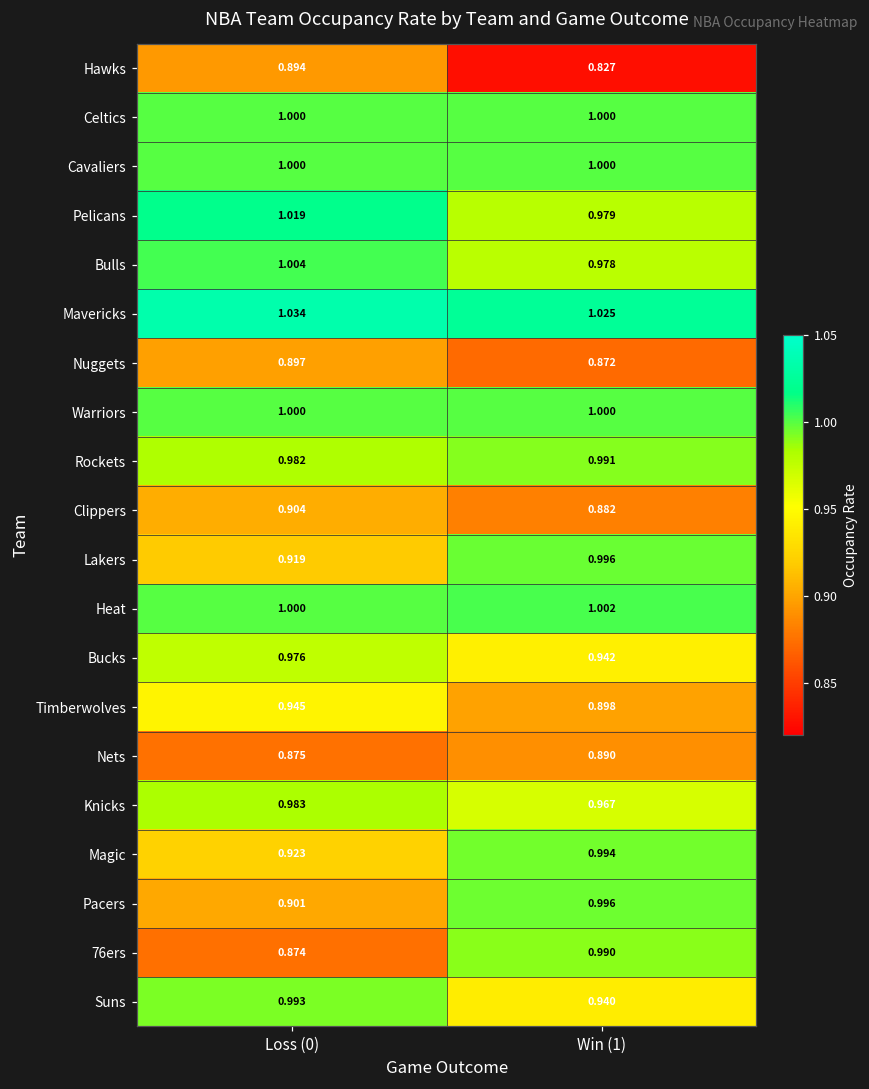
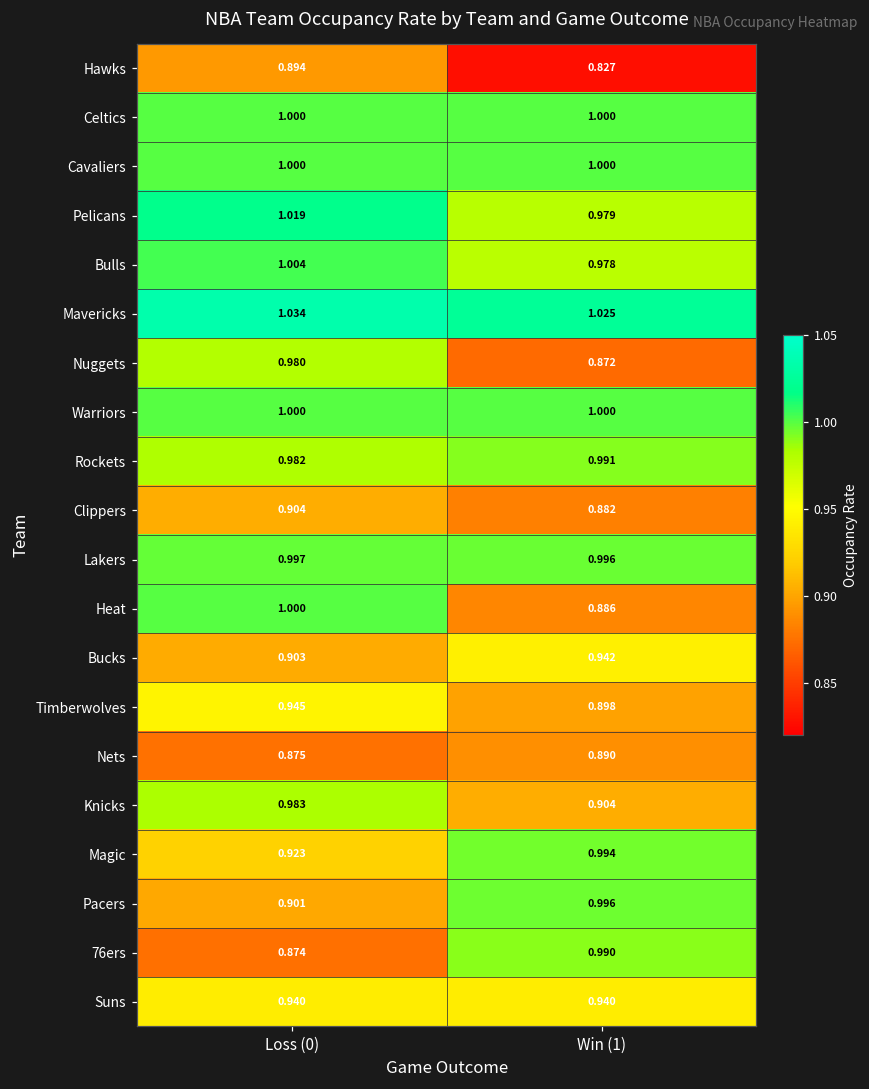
Nuggets, Loss (0): 0.897 -> 0.980
Lakers, Loss (0): 0.919 -> 0.997
Heat, Win (1): 1.002 -> 0.886
Bucks, Loss (0): 0.976 -> 0.903
Knicks, Win (1): 0.967 -> 0.904
Suns, Loss (0): 0.993 -> 0.940
